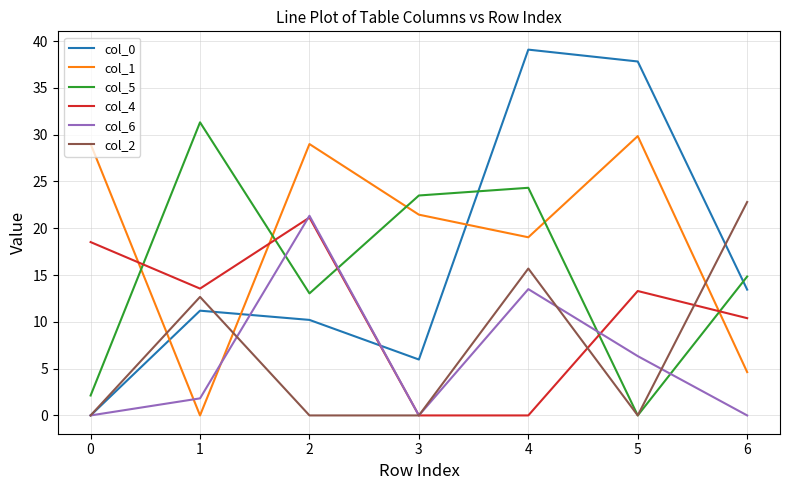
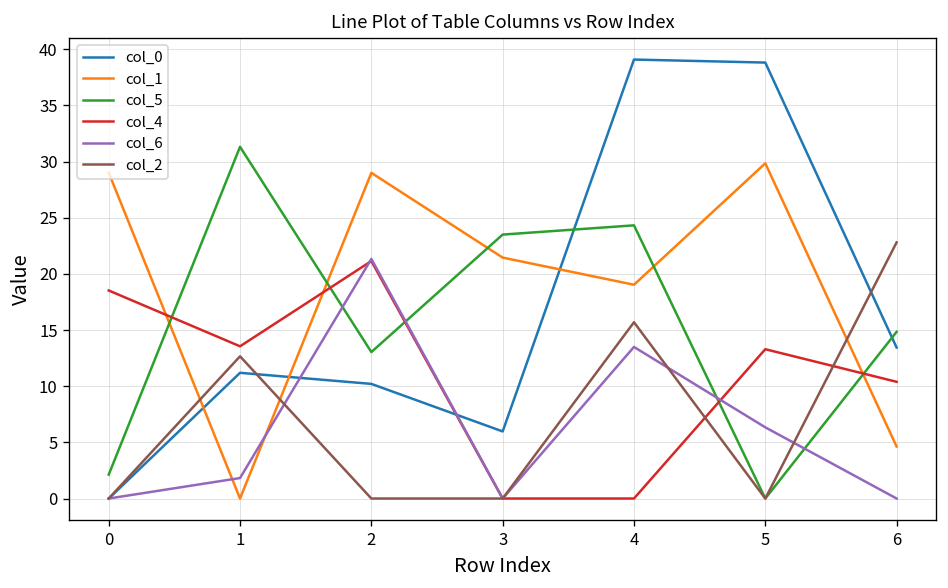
col_0, 5: 38 -> 39
